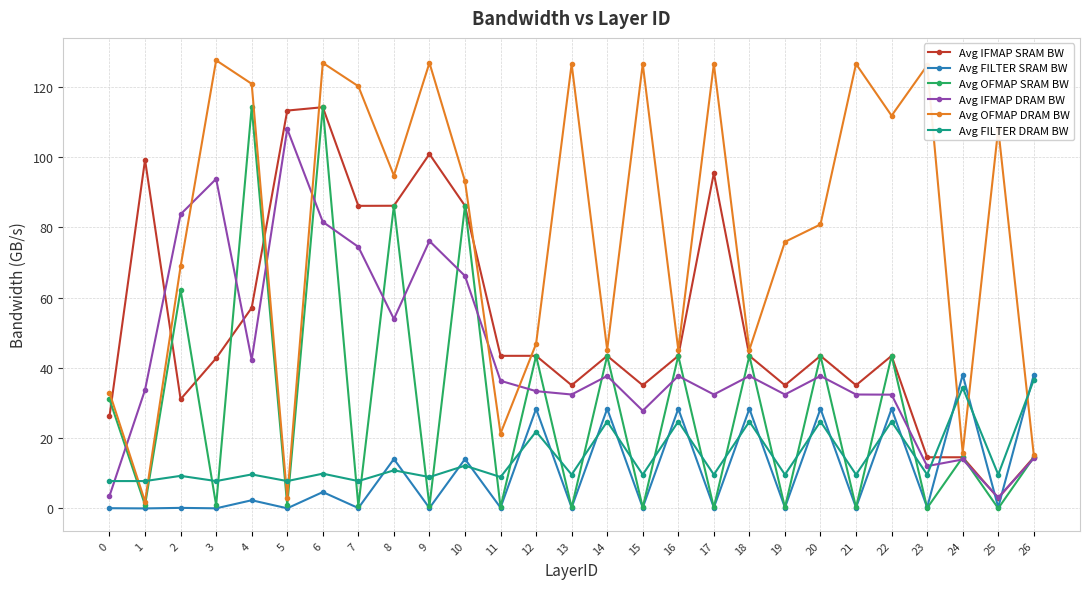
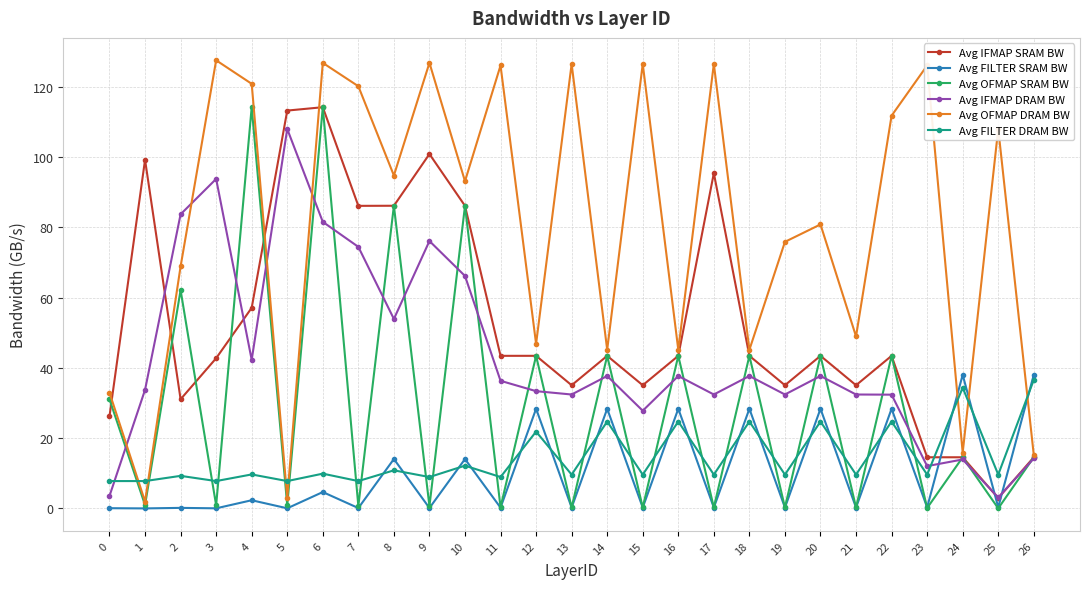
Avg OFMAP DRAM BW, 11: 21 -> 126
Avg OFMAP DRAM BW, 21: 126 -> 49
